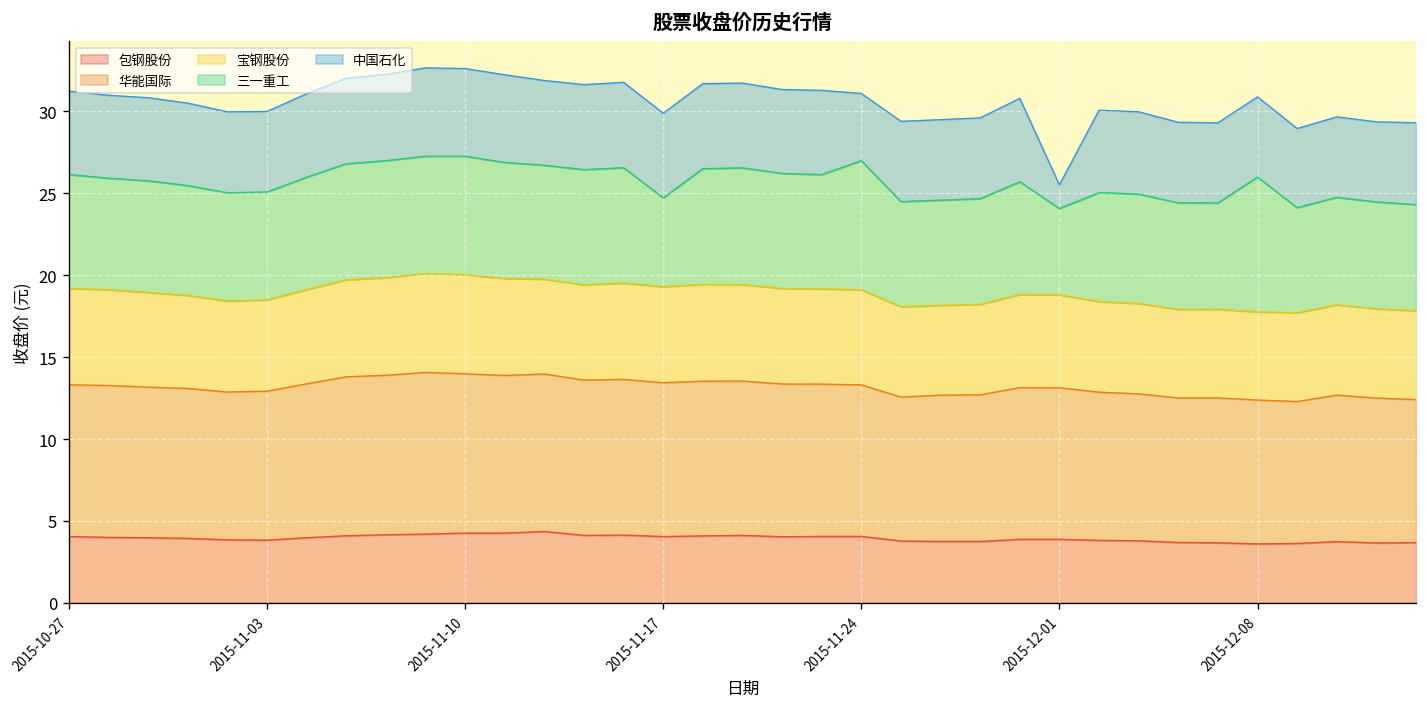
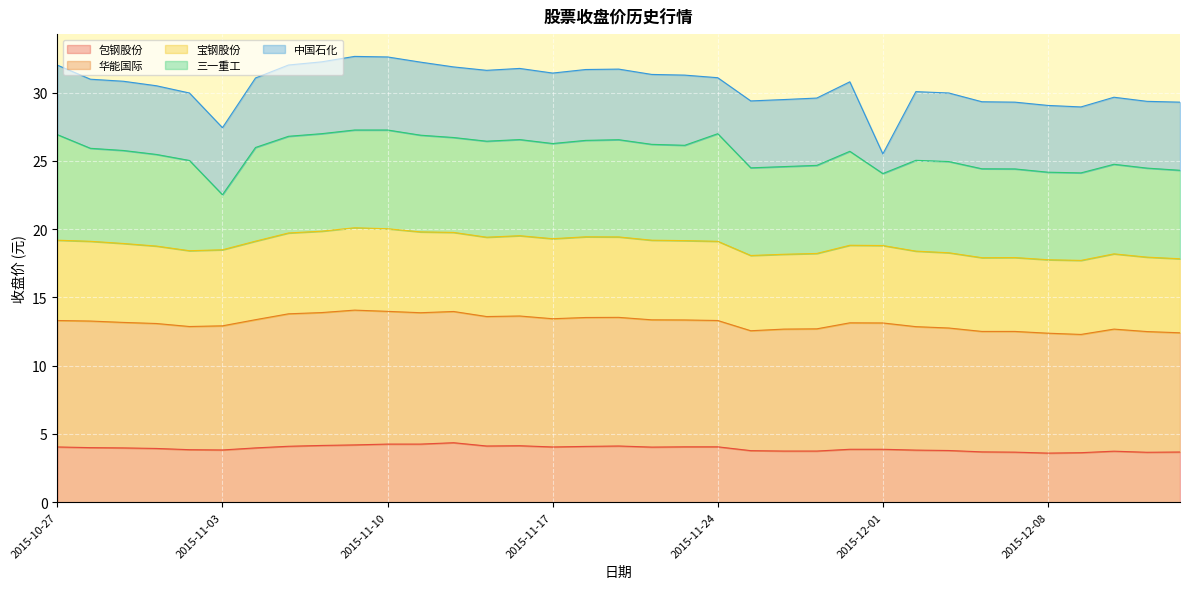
三一重工, 2015-10-27: 6.9 -> 7.7
三一重工, 2015-11-03: 6.6 -> 4.0
三一重工, 2015-11-17: 5.4 -> 7.0
三一重工, 2015-12-08: 8.2 -> 6.4
